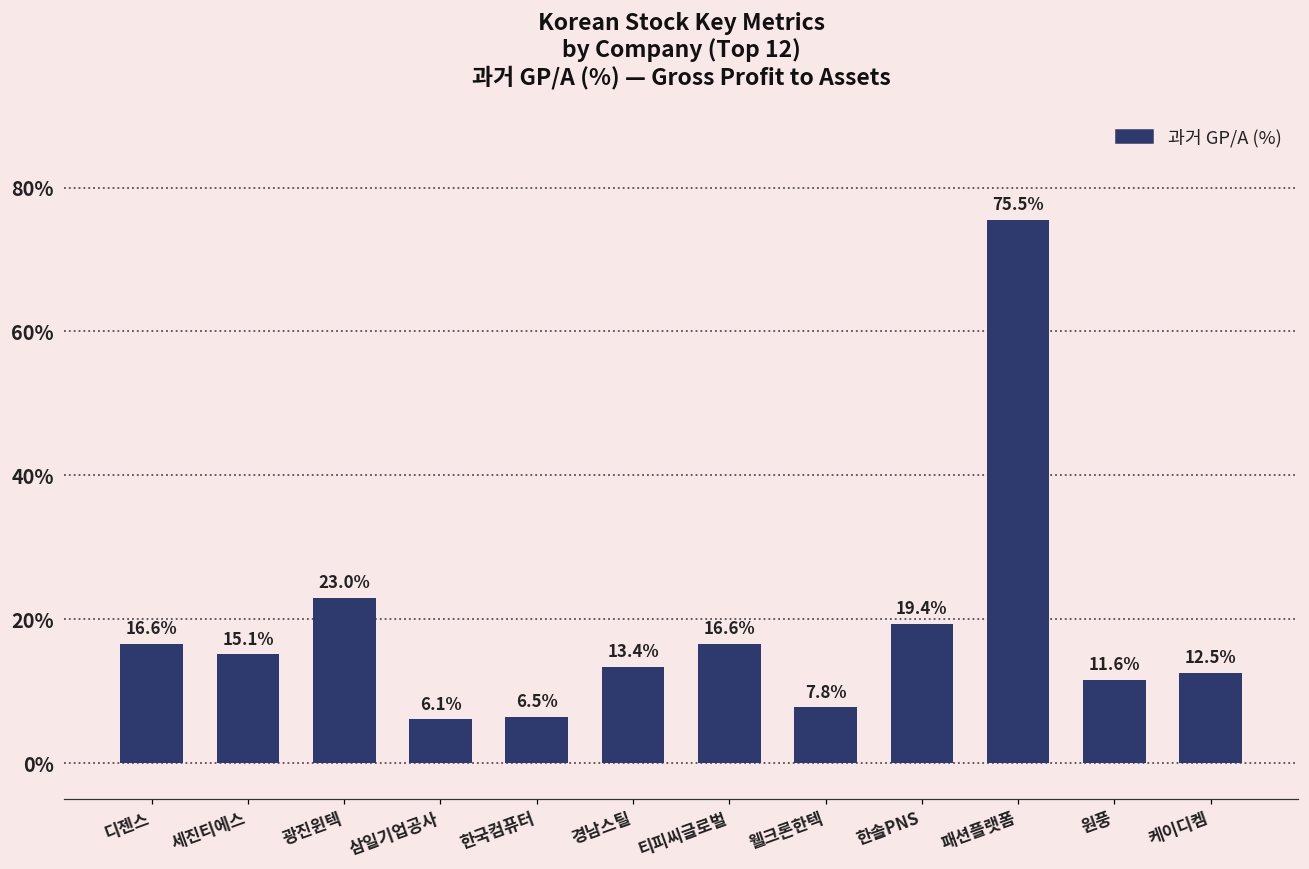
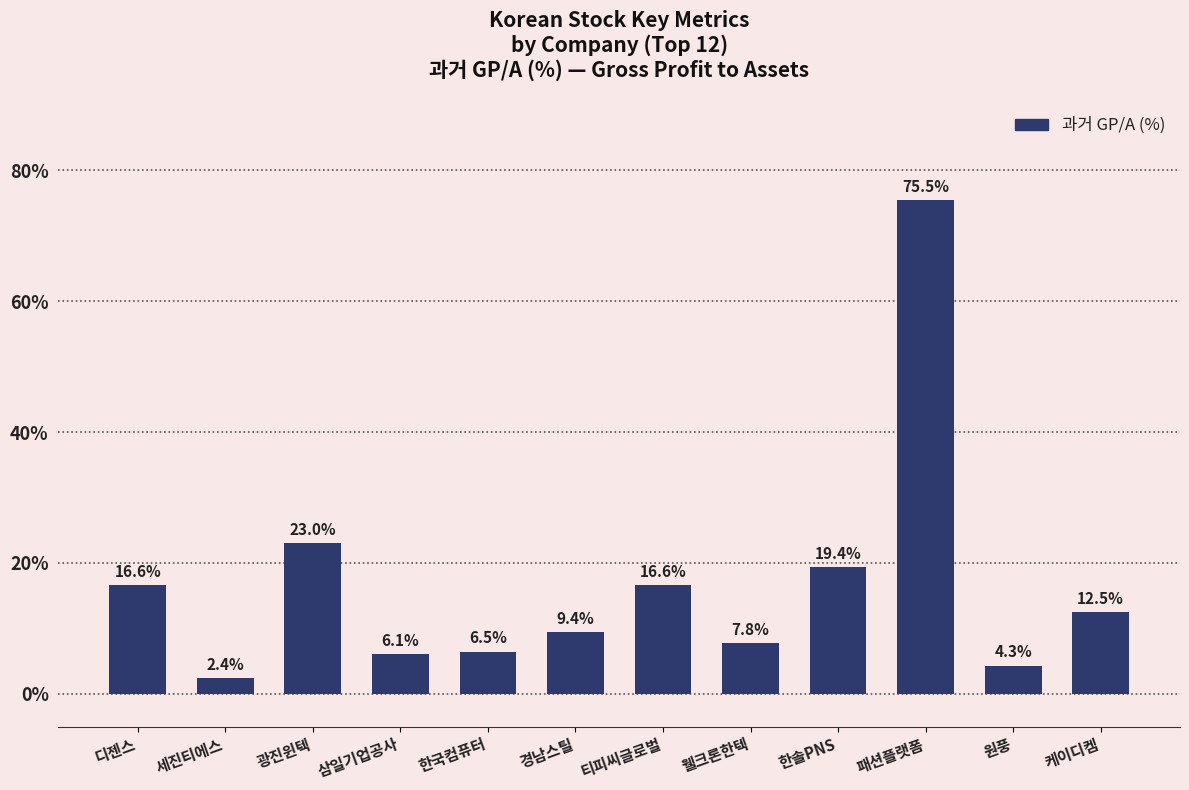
세진티에스: 15.1% -> 2.4%
경남스틸: 13.4% -> 9.4%
원풍: 11.6% -> 4.3%
